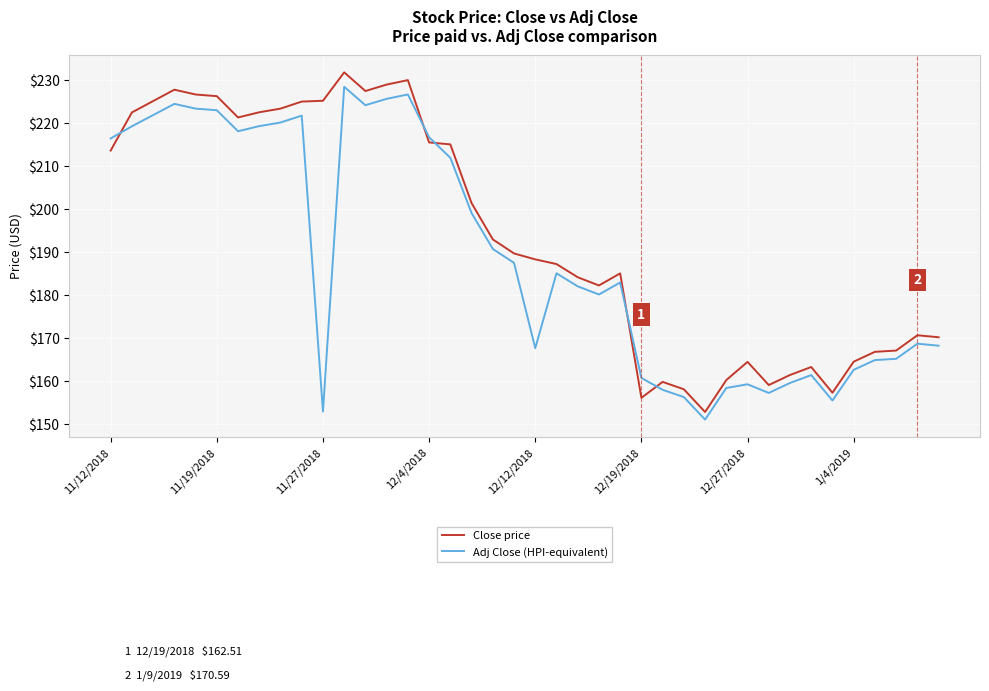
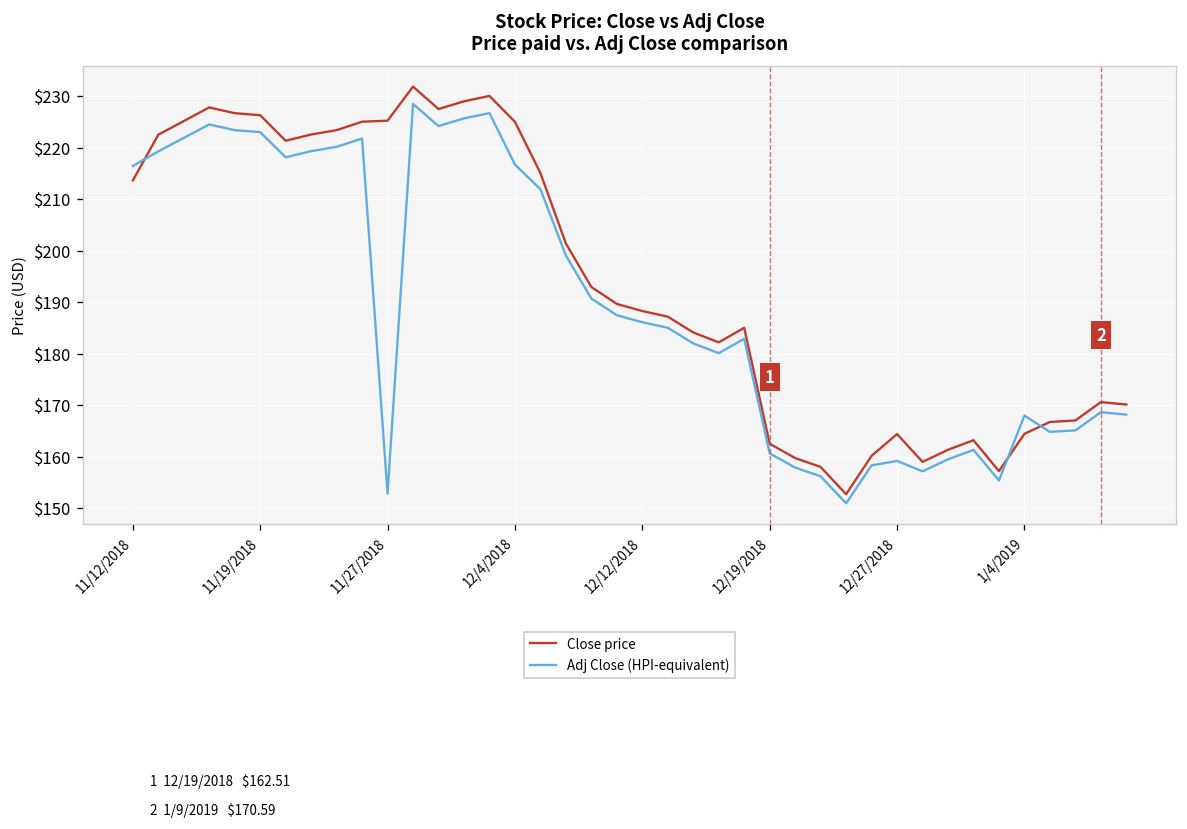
Close price, 12/4/2018: $216 -> $225
Adj Close (HPI-equivalent), 12/12/2018: $168 -> $186
Close price, 12/19/2018: $156 -> $163
Adj Close (HPI-equivalent), 1/4/2019: $163 -> $168
